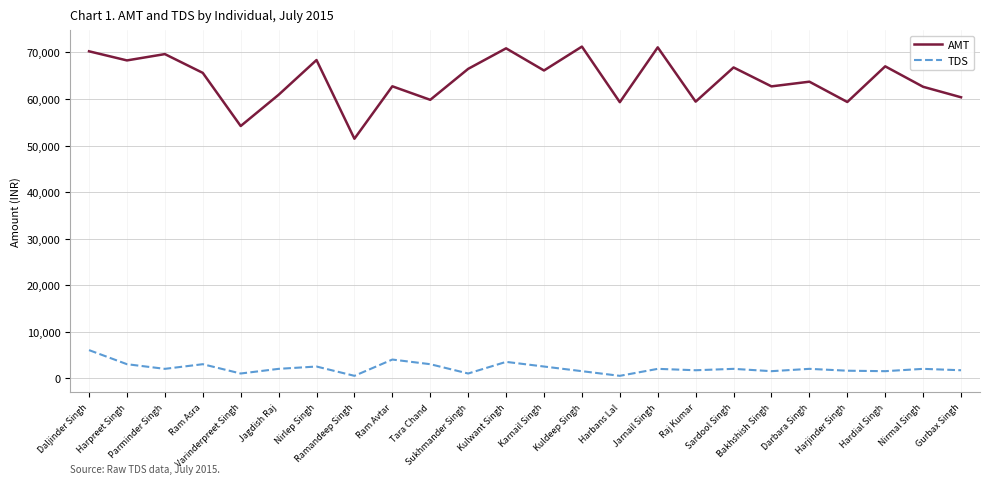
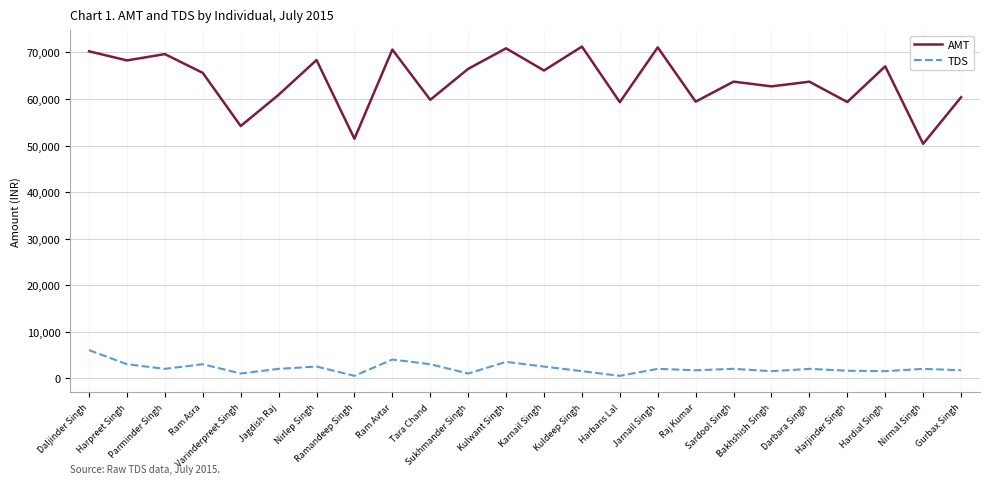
AMT, Ram Avtar: 63,000 -> 71,000
AMT, Sardool Singh: 67,000 -> 64,000
AMT, Nirmal Singh: 63,000 -> 50,000
